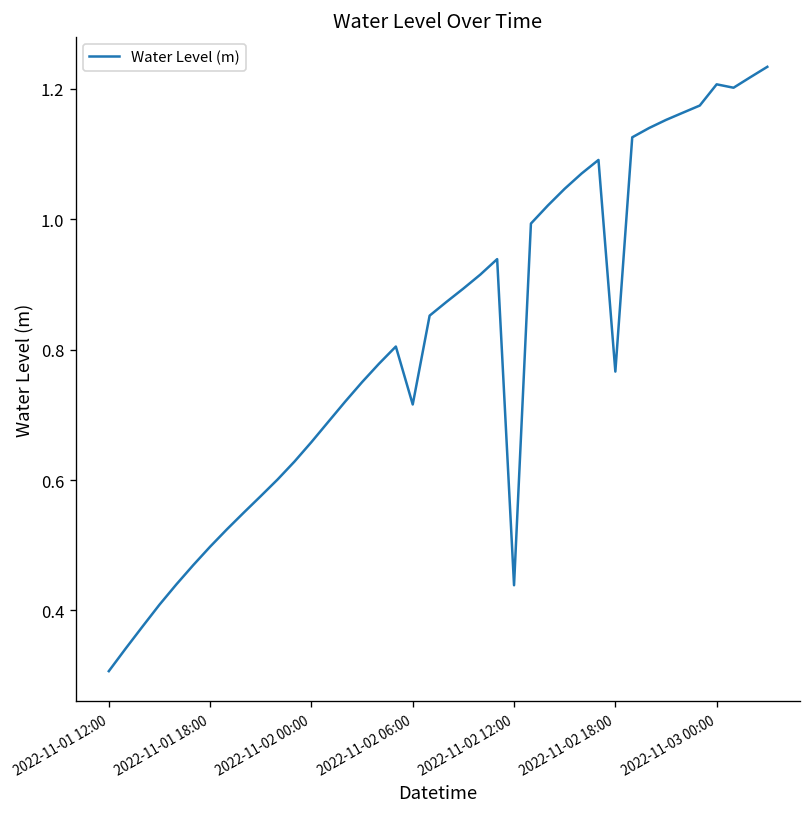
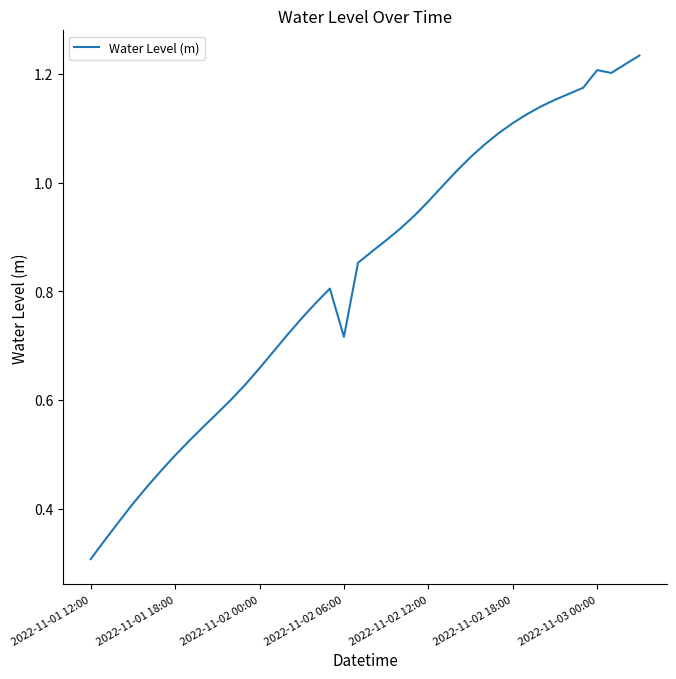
2022-11-02 12:00: 0.44 -> 0.97
2022-11-02 18:00: 0.77 -> 1.11
